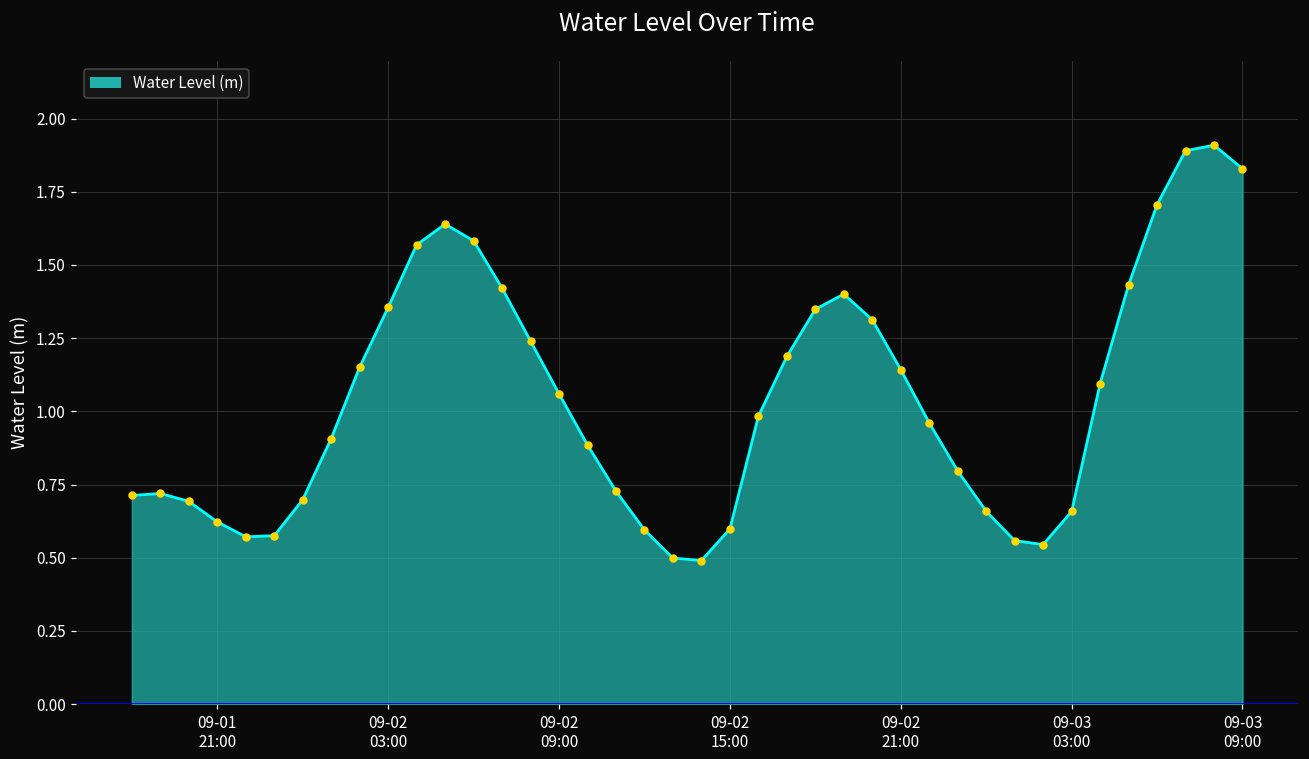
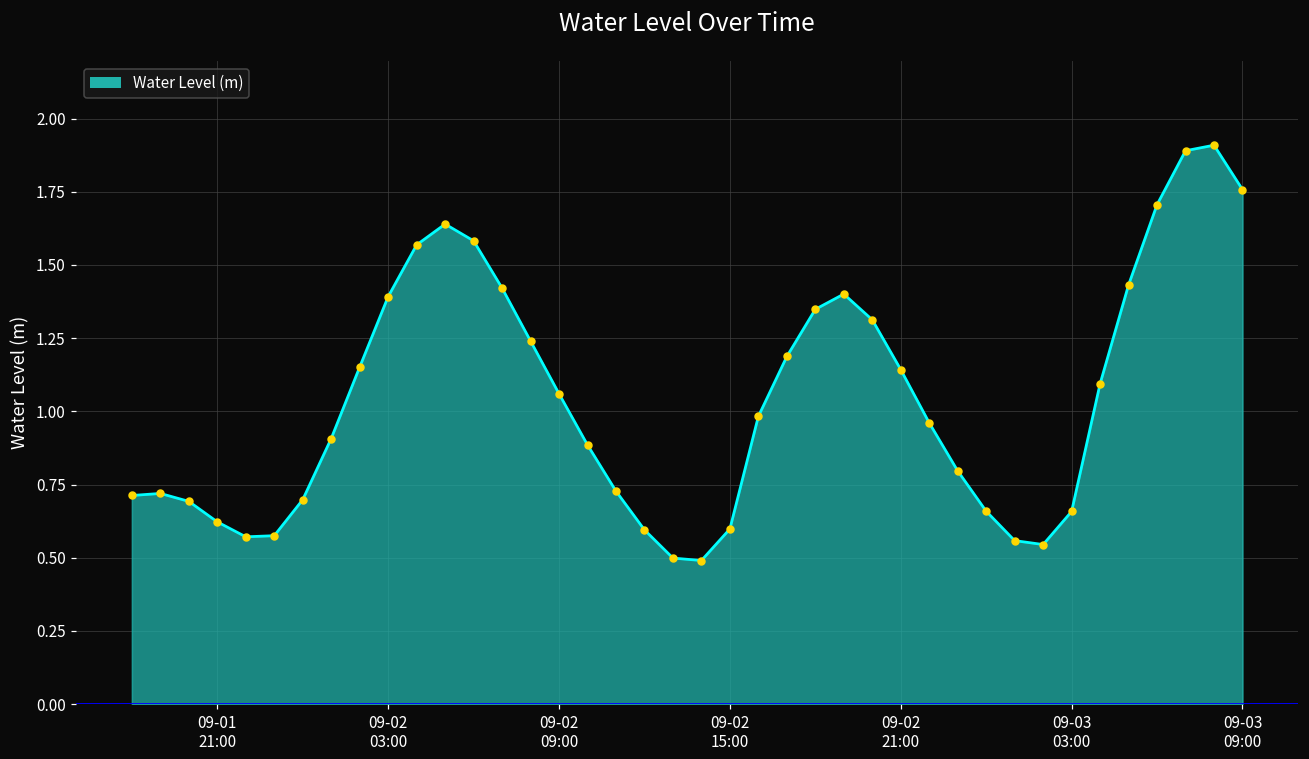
09-02 03:00: 1.36 -> 1.39
09-03 09:00: 1.83 -> 1.76
